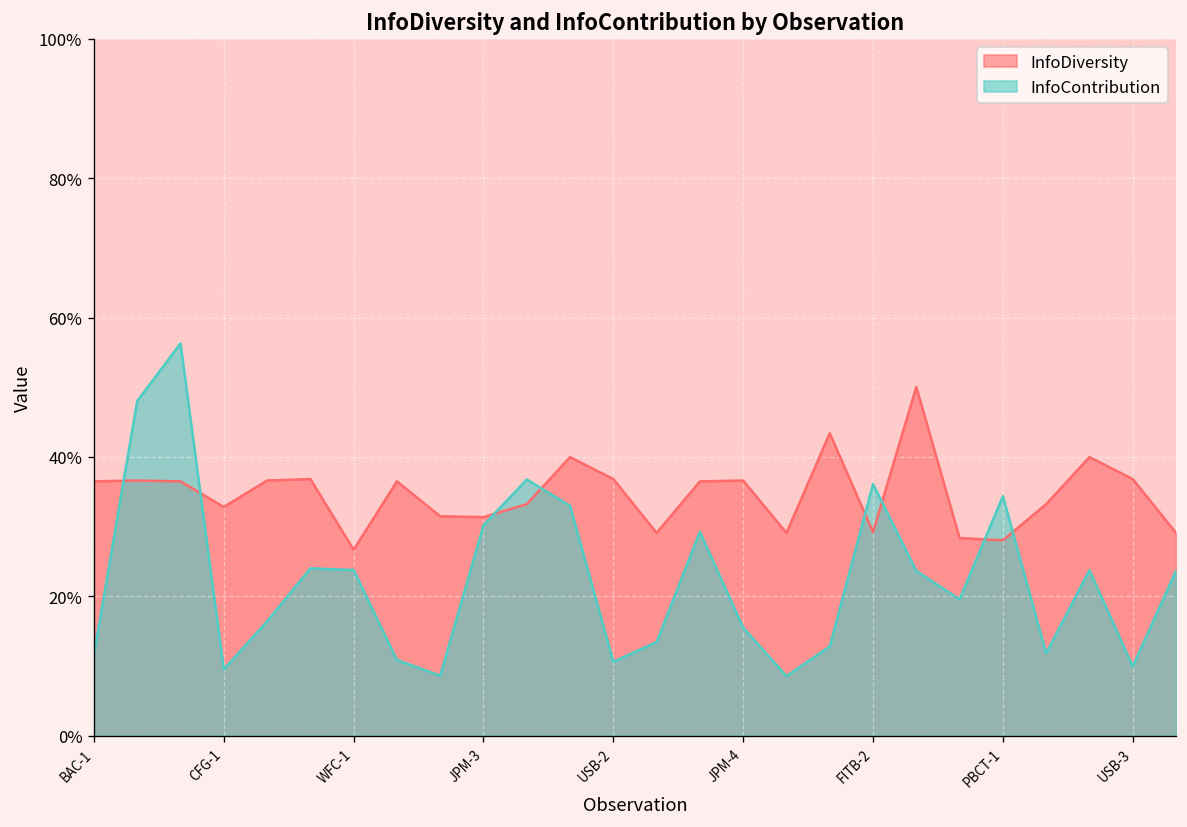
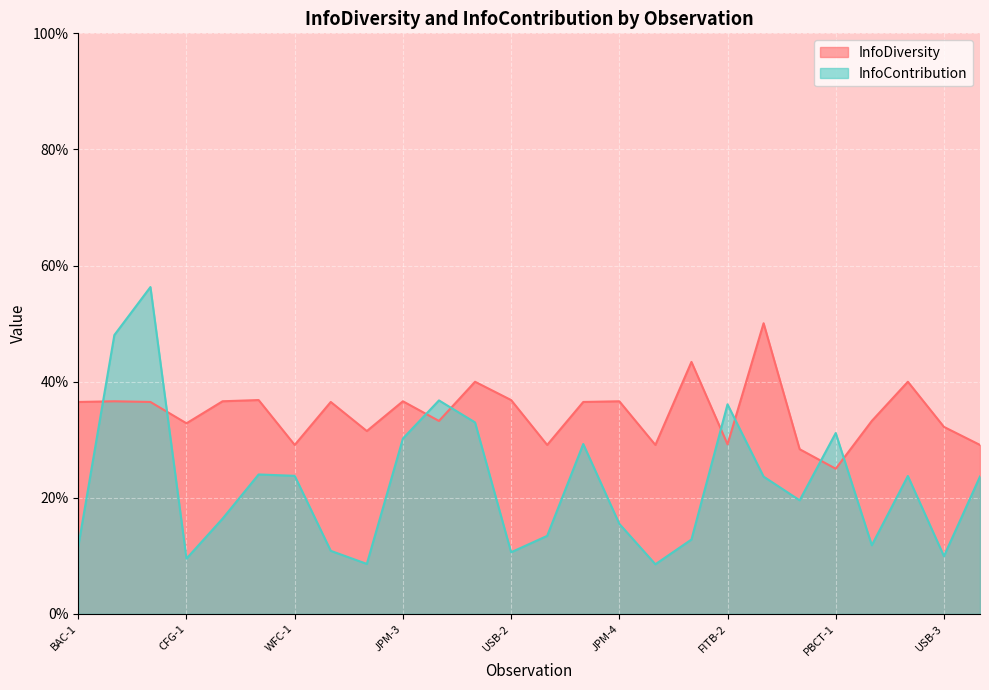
InfoDiversity, WFC-1: 27% -> 29%
InfoDiversity, JPM-3: 31% -> 37%
InfoDiversity, PBCT-1: 28% -> 25%
InfoContribution, PBCT-1: 34% -> 31%
InfoDiversity, USB-3: 37% -> 32%
